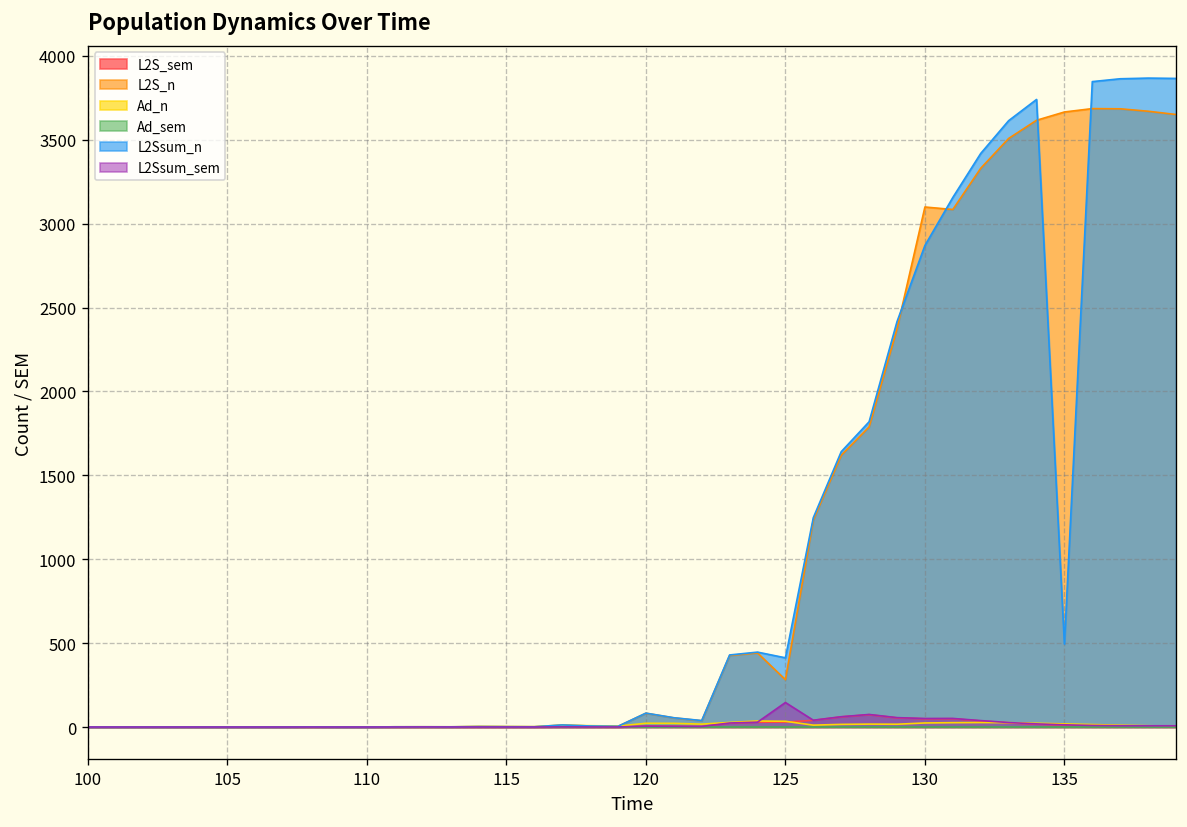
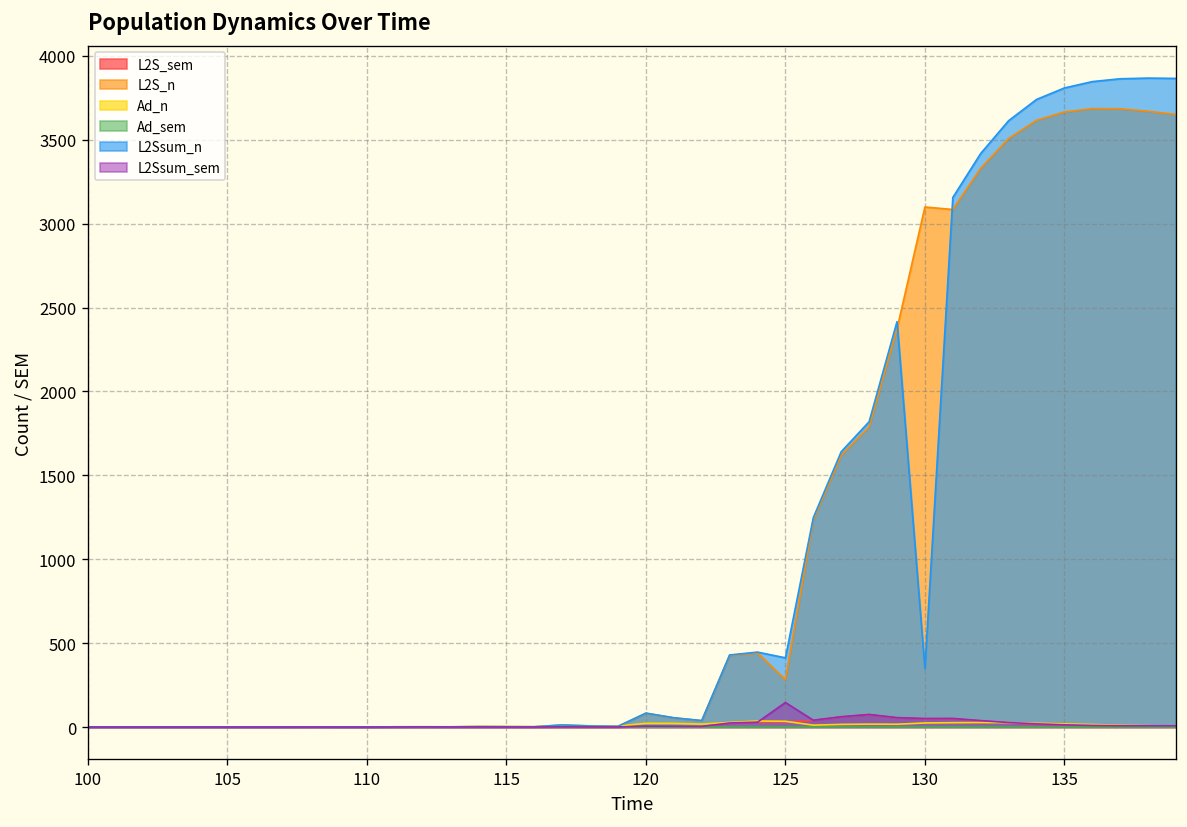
L2Ssum_n, 130: 2870 -> 350
L2Ssum_n, 135: 490 -> 3810
